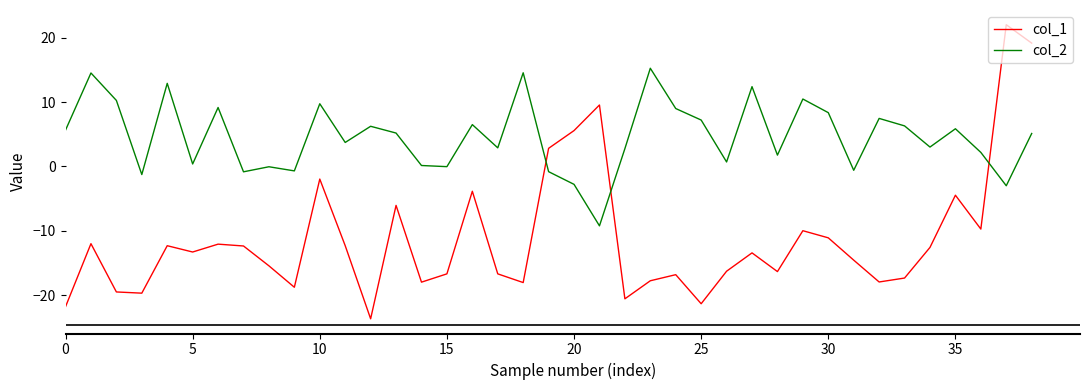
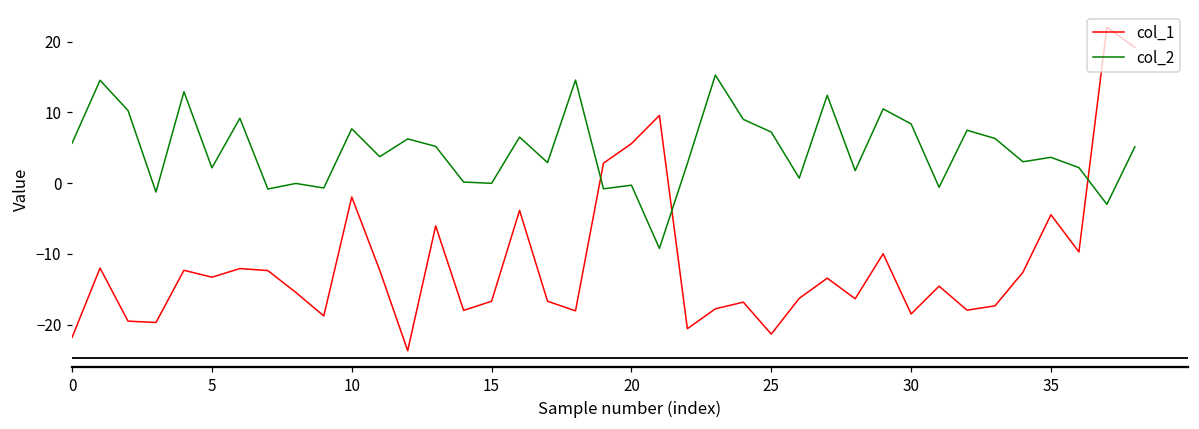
col_2, 5: 0 -> 2
col_2, 10: 10 -> 8
col_2, 20: -3 -> 0
col_1, 30: -11 -> -19
col_2, 35: 6 -> 4
